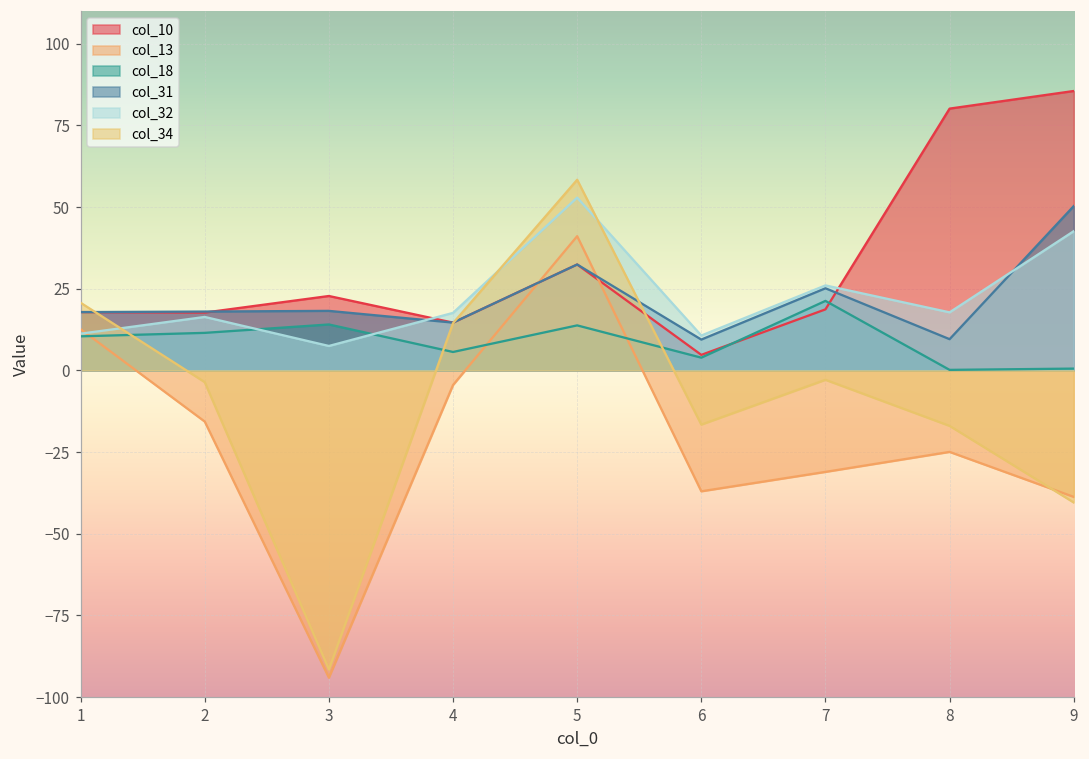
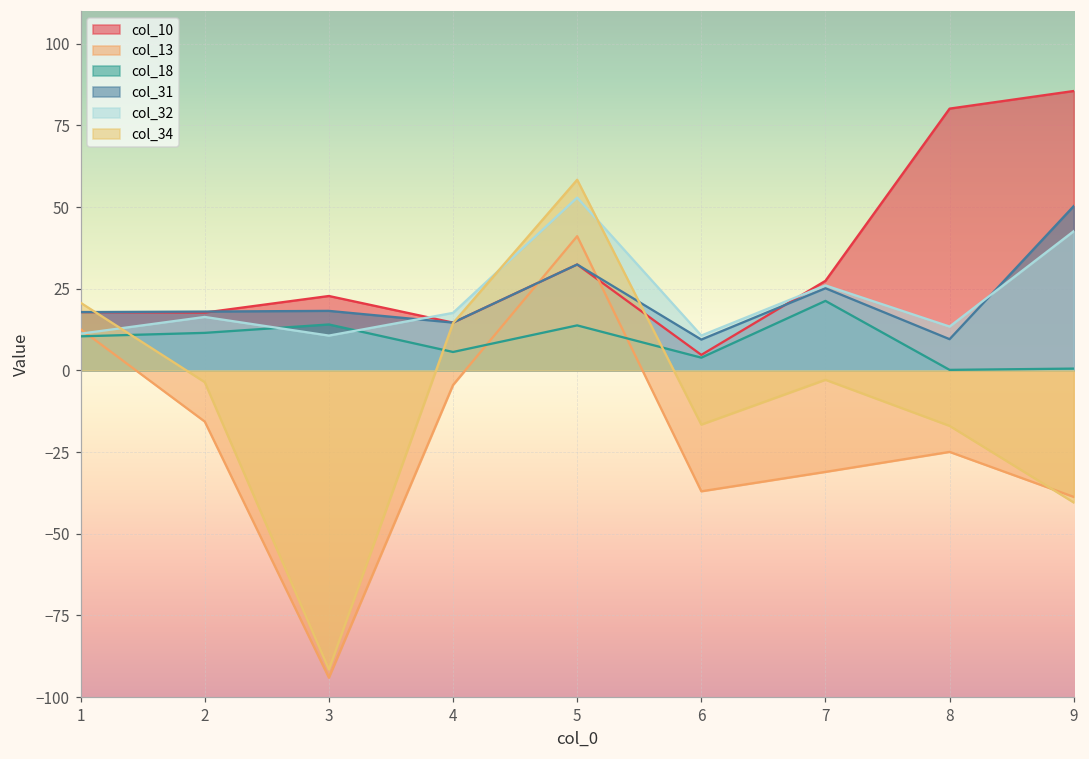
col_32, 3: 7 -> 11
col_10, 7: 19 -> 27
col_32, 8: 18 -> 13
